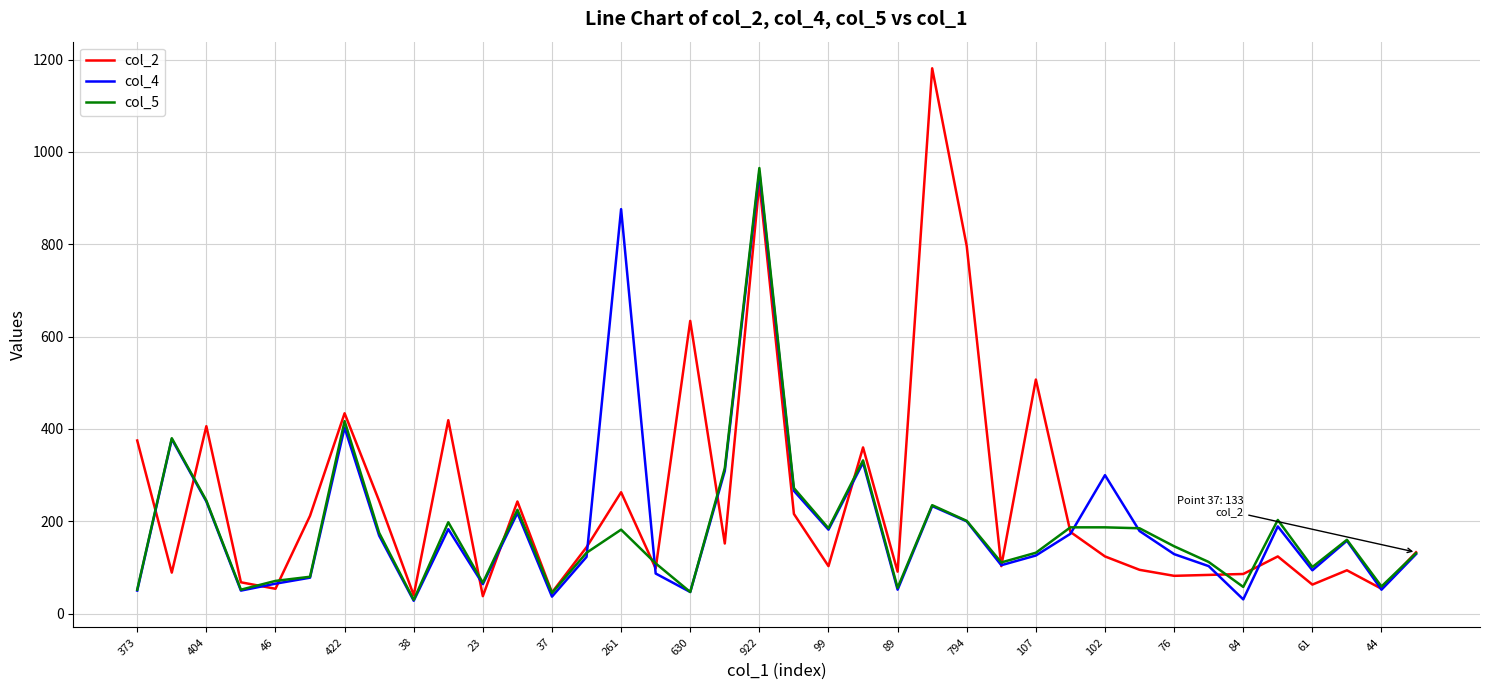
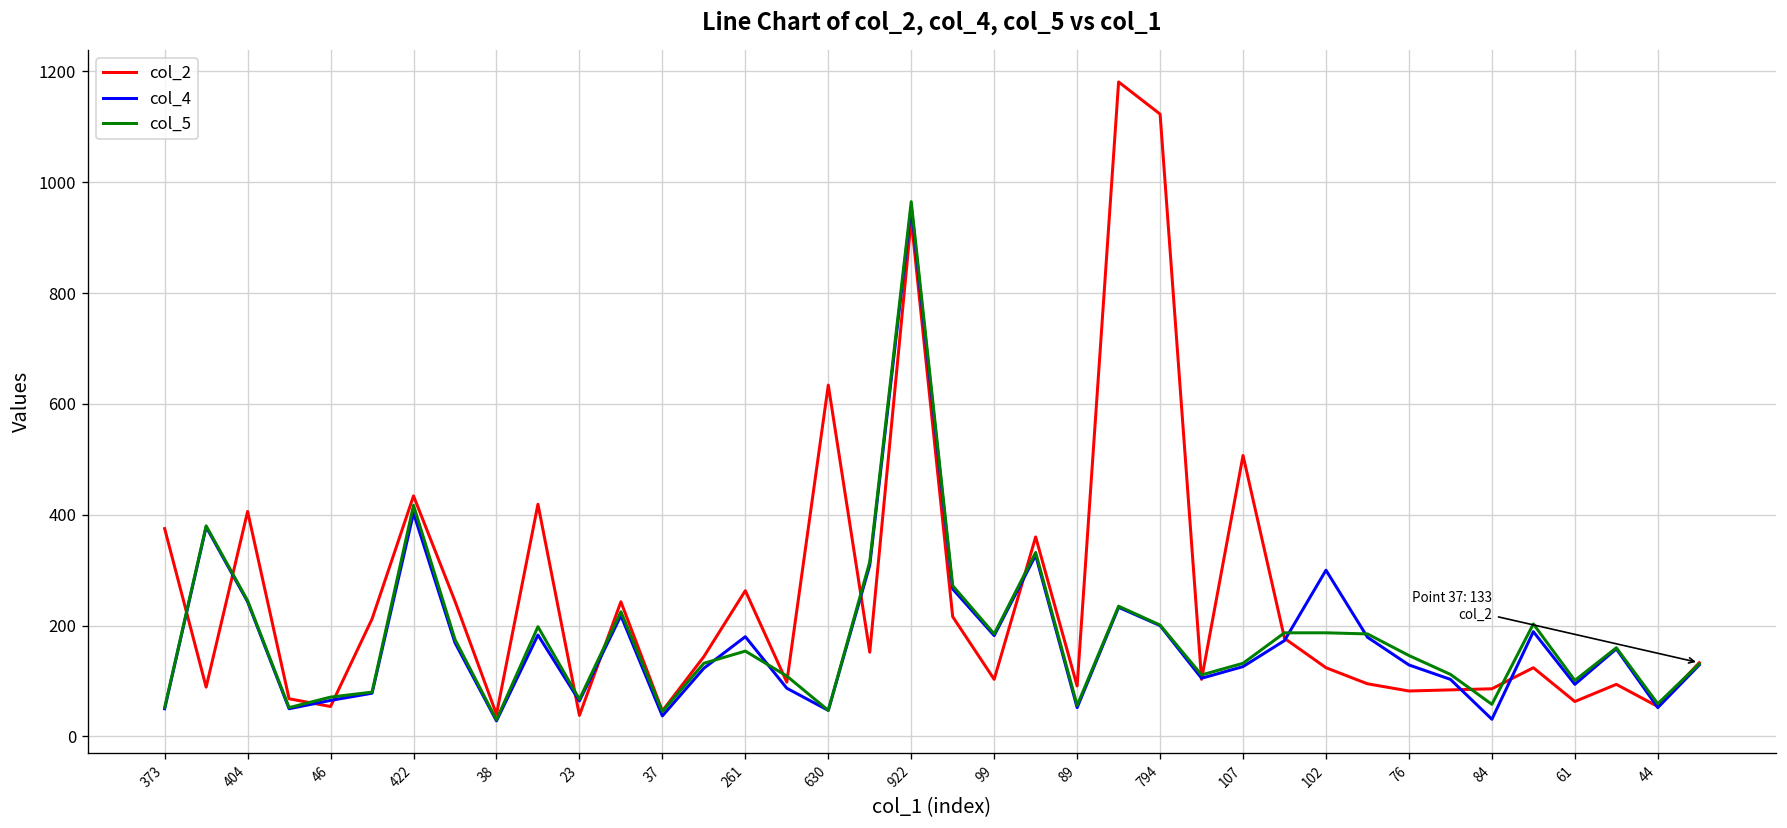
col_4, 261: 880 -> 180
col_5, 261: 180 -> 150
col_2, 794: 800 -> 1120
